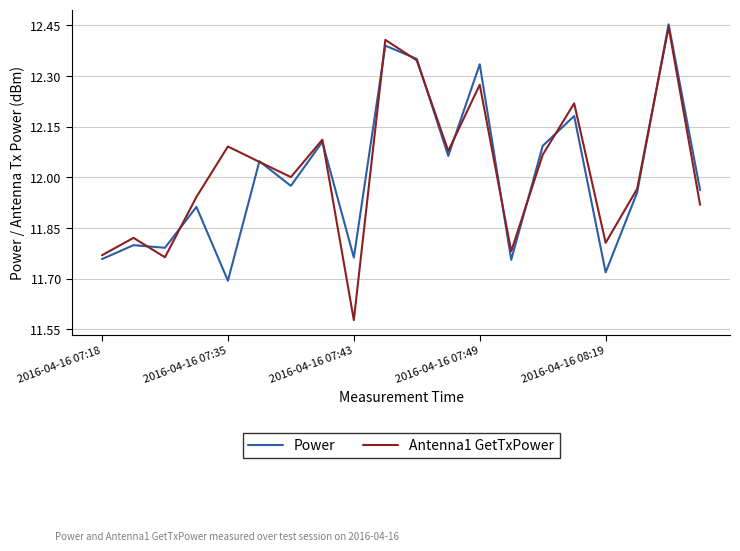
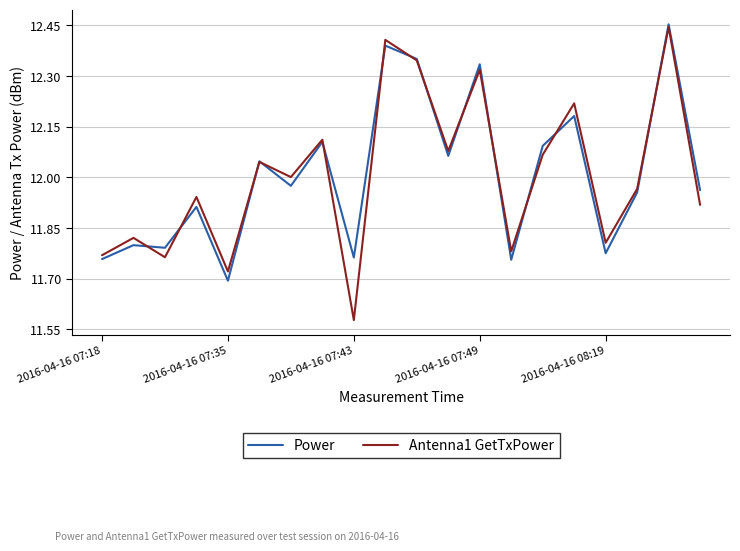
Antenna1 GetTxPower, 2016-04-16 07:35: 12.09 -> 11.72
Antenna1 GetTxPower, 2016-04-16 07:49: 12.27 -> 12.32
Power, 2016-04-16 08:19: 11.72 -> 11.78
